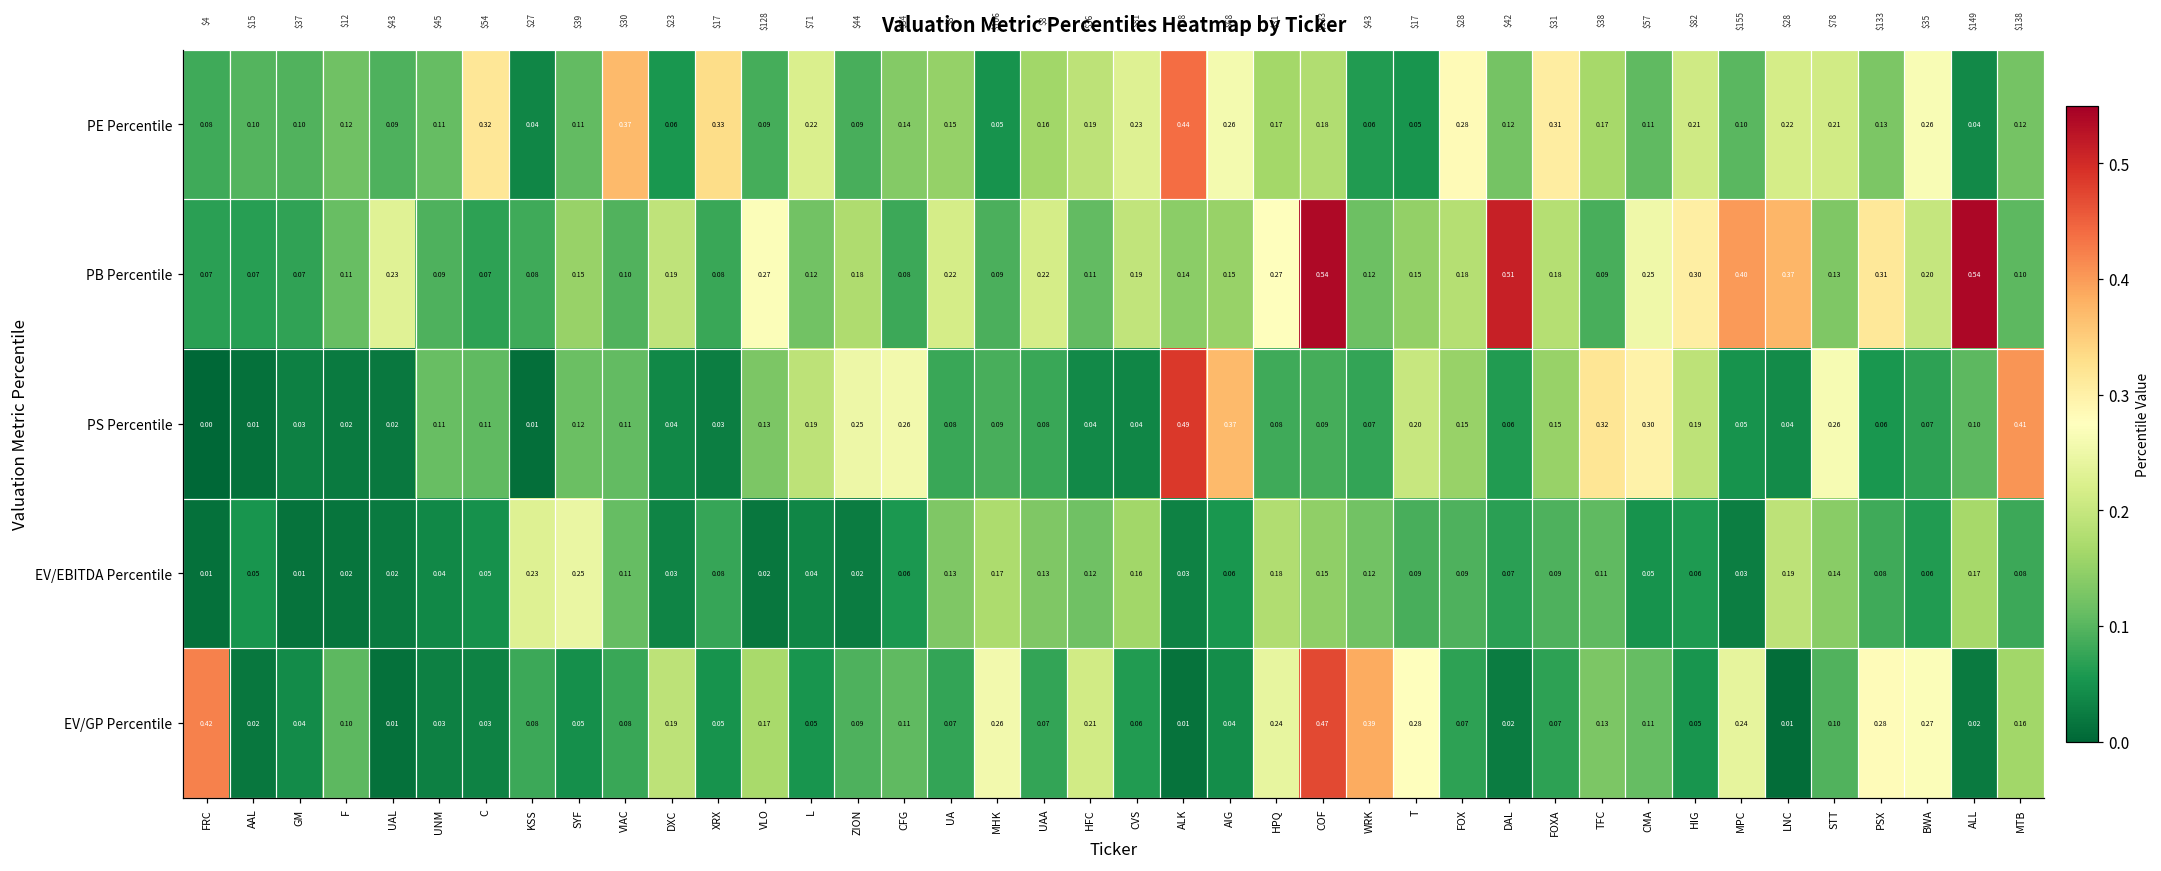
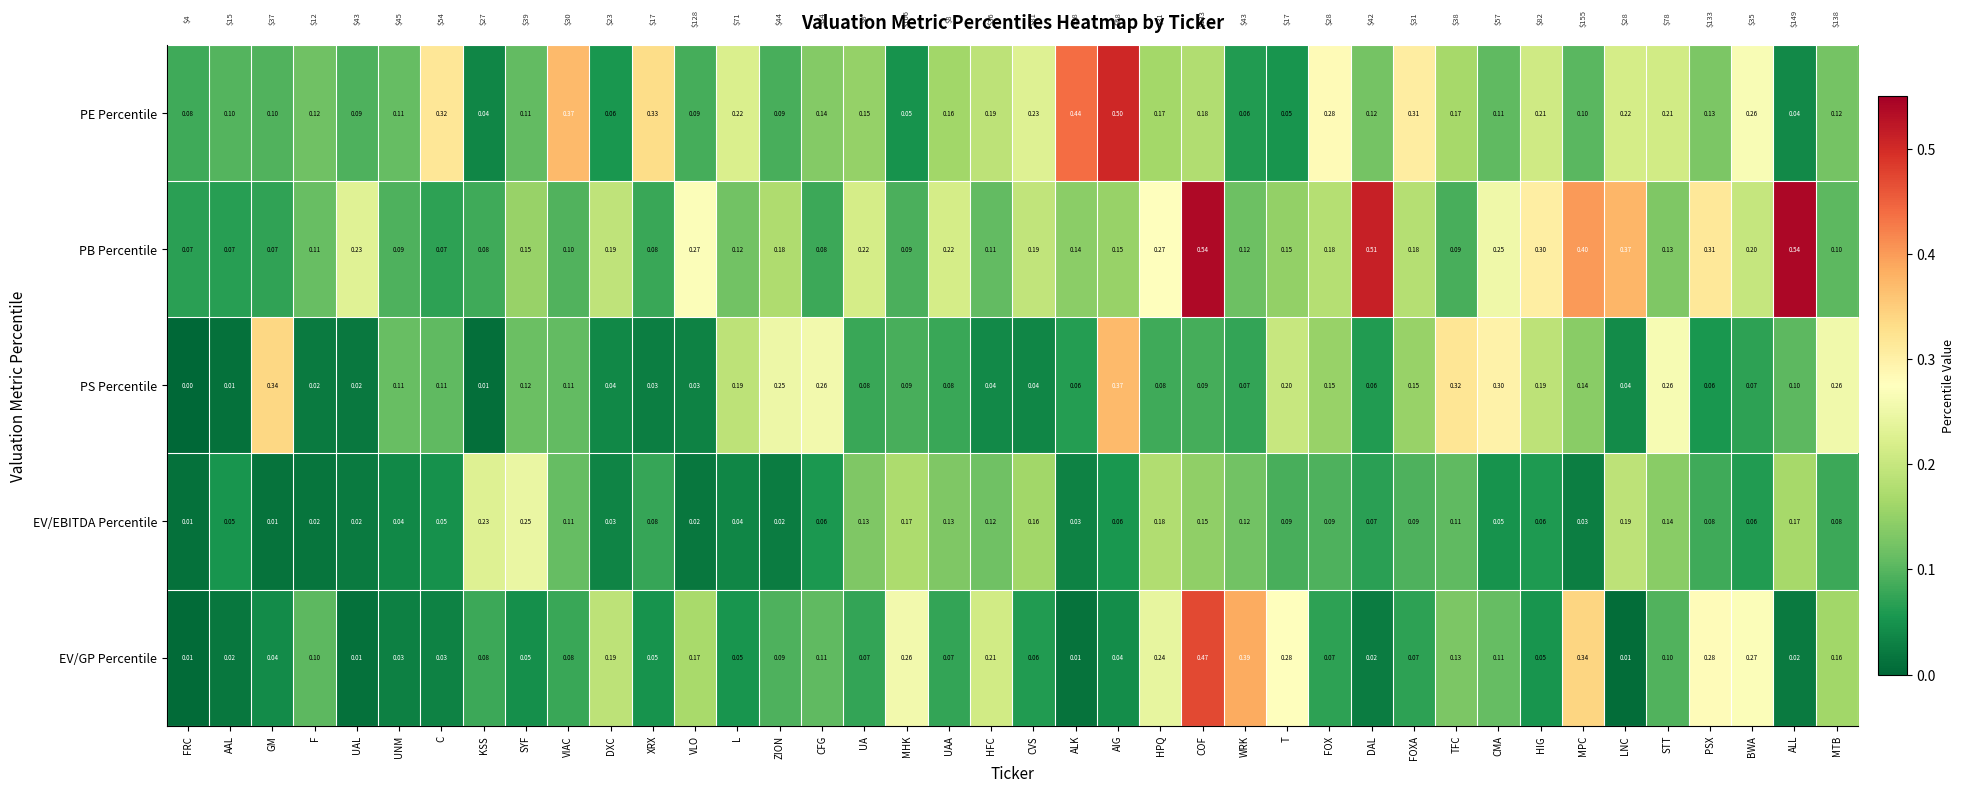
PE Percentile, AIG: 0.26 -> 0.50
PS Percentile, GM: 0.03 -> 0.34
PS Percentile, VLO: 0.13 -> 0.03
PS Percentile, ALK: 0.49 -> 0.06
PS Percentile, MPC: 0.05 -> 0.14
PS Percentile, MTB: 0.41 -> 0.26
EV/GP Percentile, FRC: 0.42 -> 0.01
EV/GP Percentile, MPC: 0.24 -> 0.34
